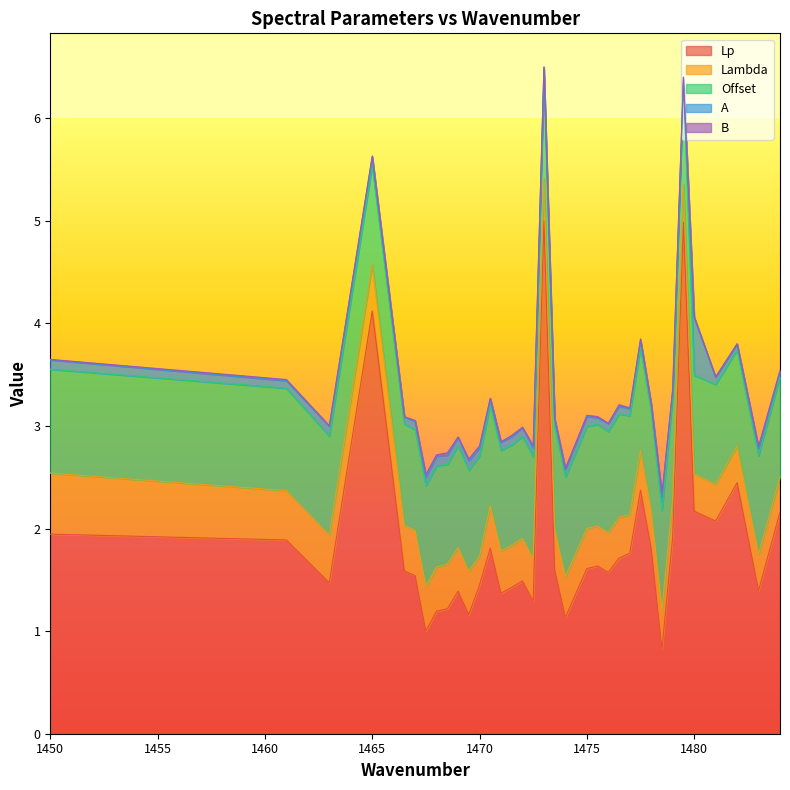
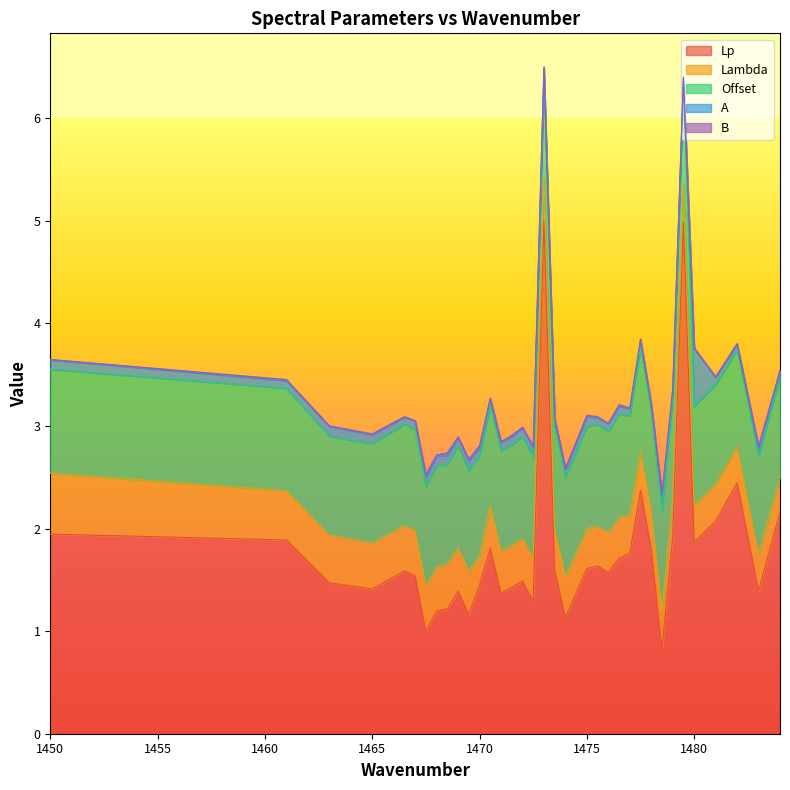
Lp, 1465: 4.12 -> 1.41
Lp, 1480: 2.17 -> 1.87
